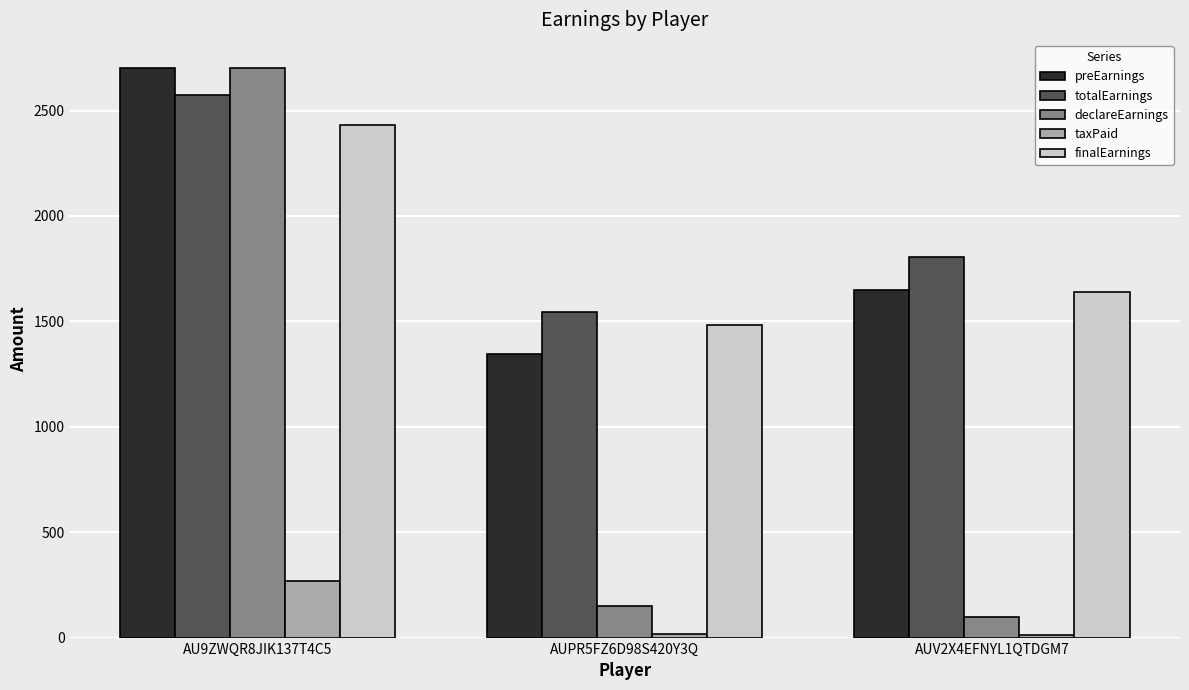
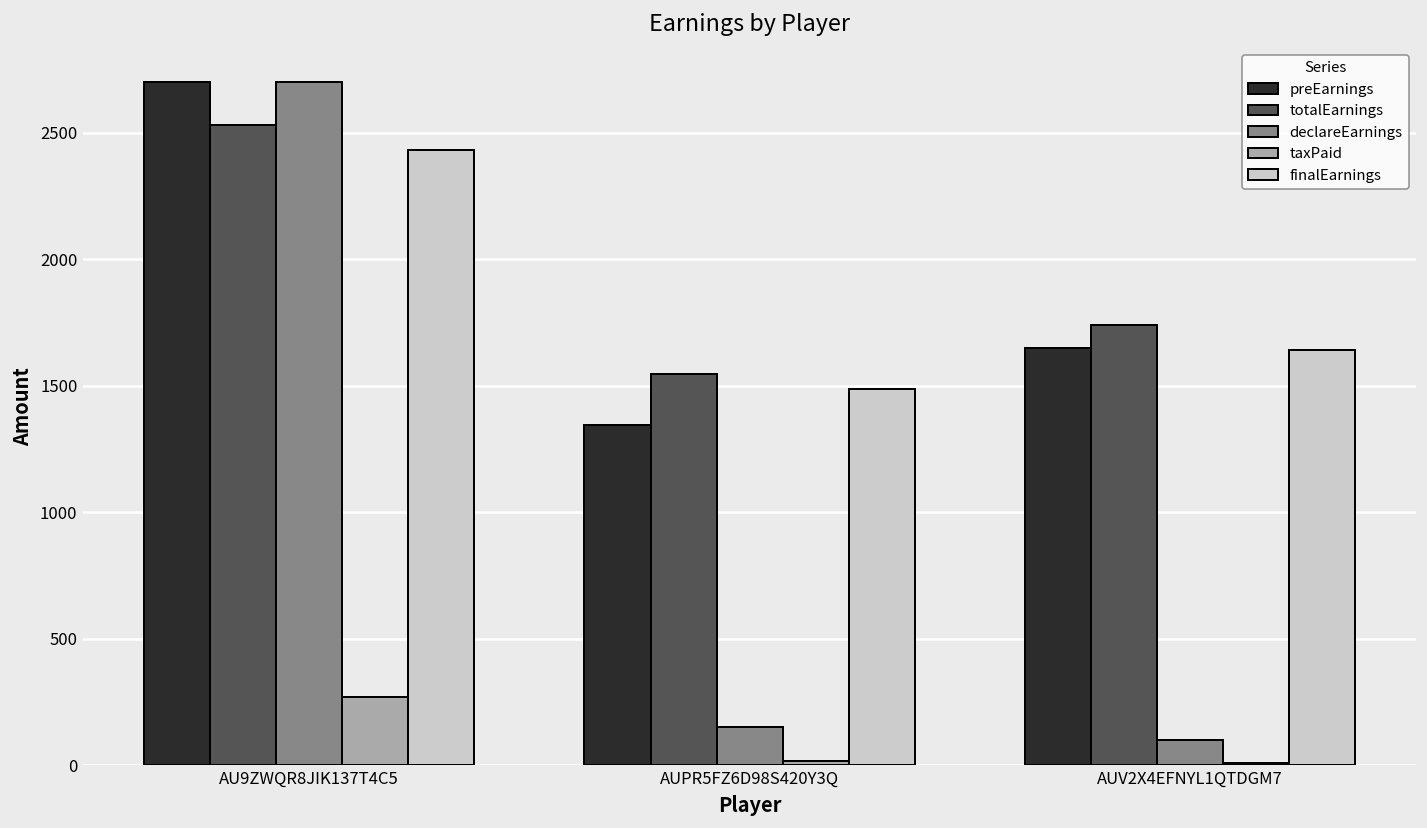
totalEarnings, AU9ZWQR8JIK137T4C5: 2570 -> 2530
totalEarnings, AUV2X4EFNYL1QTDGM7: 1810 -> 1740
